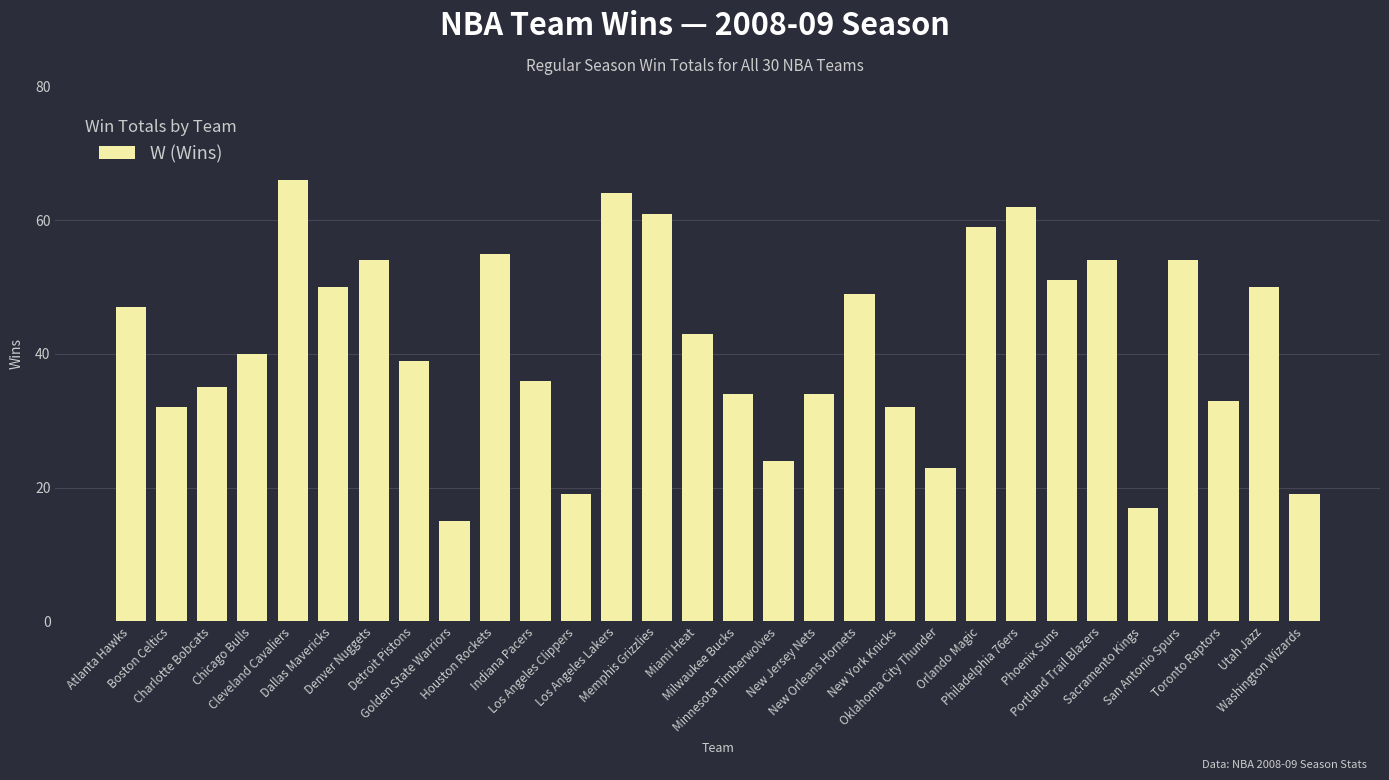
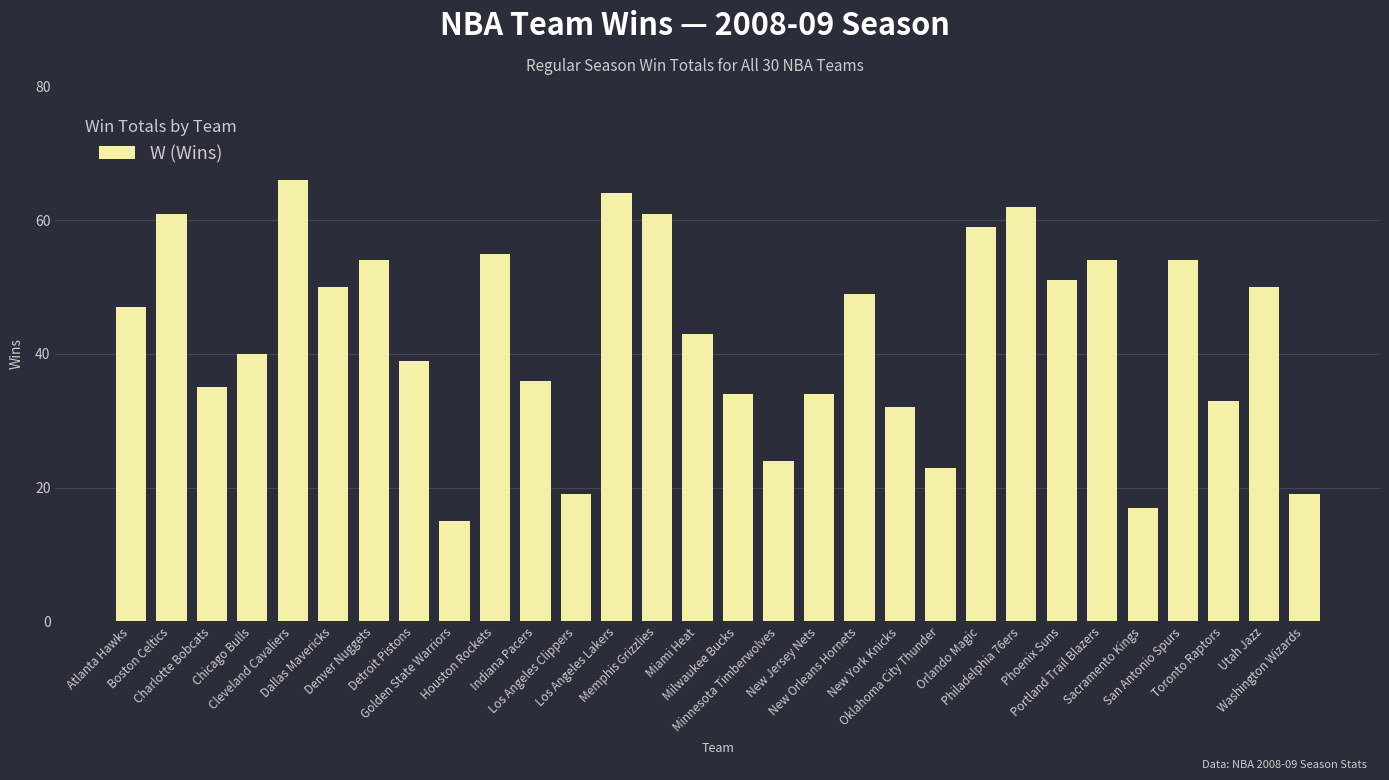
Boston Celtics: 32 -> 61
